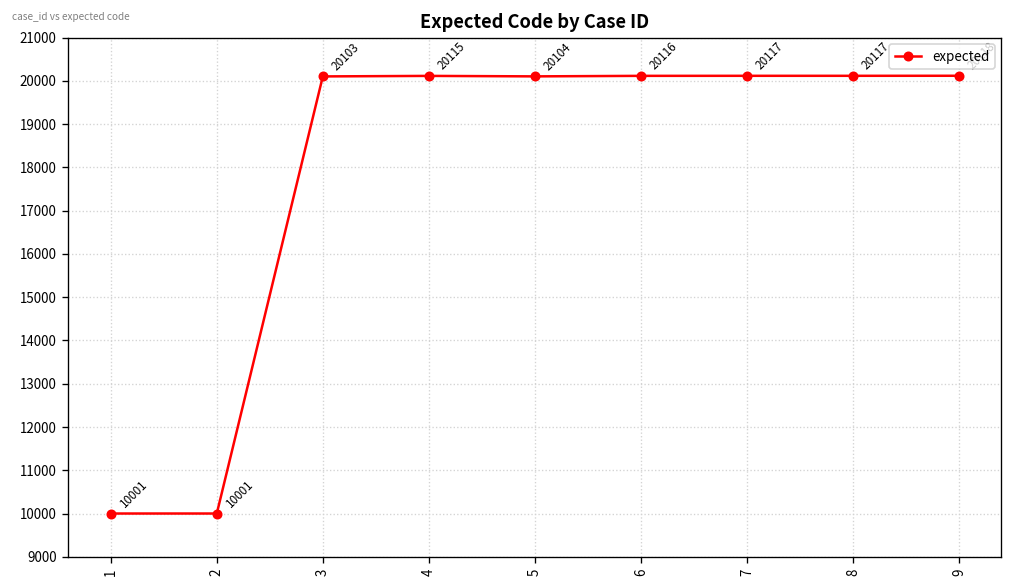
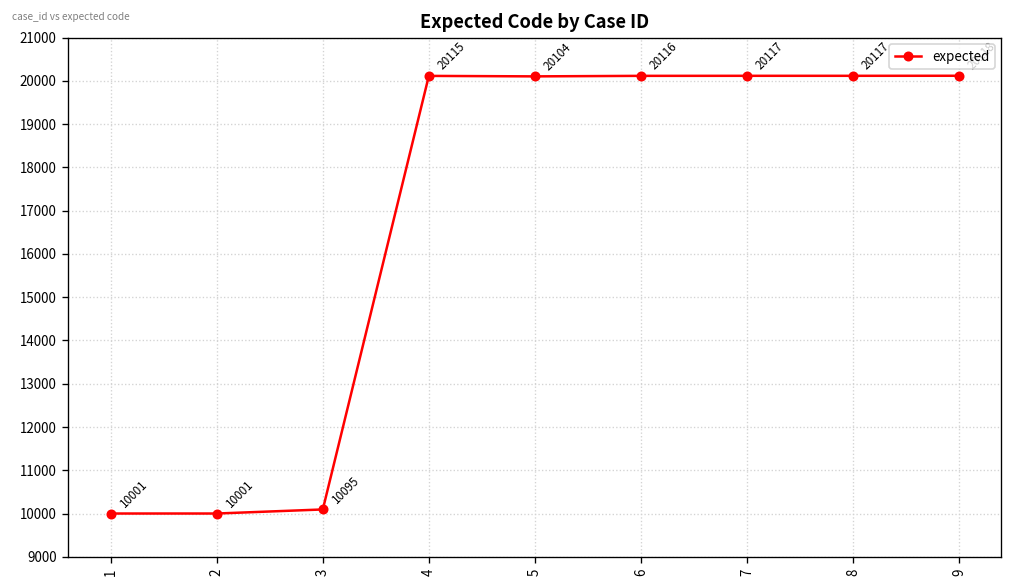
3: 20103 -> 10095
